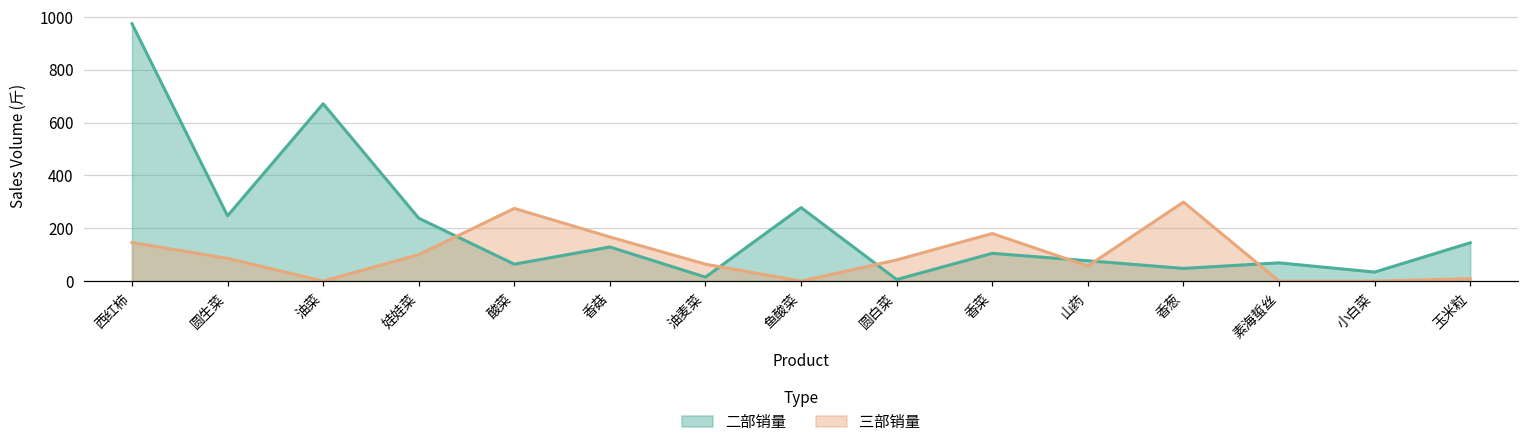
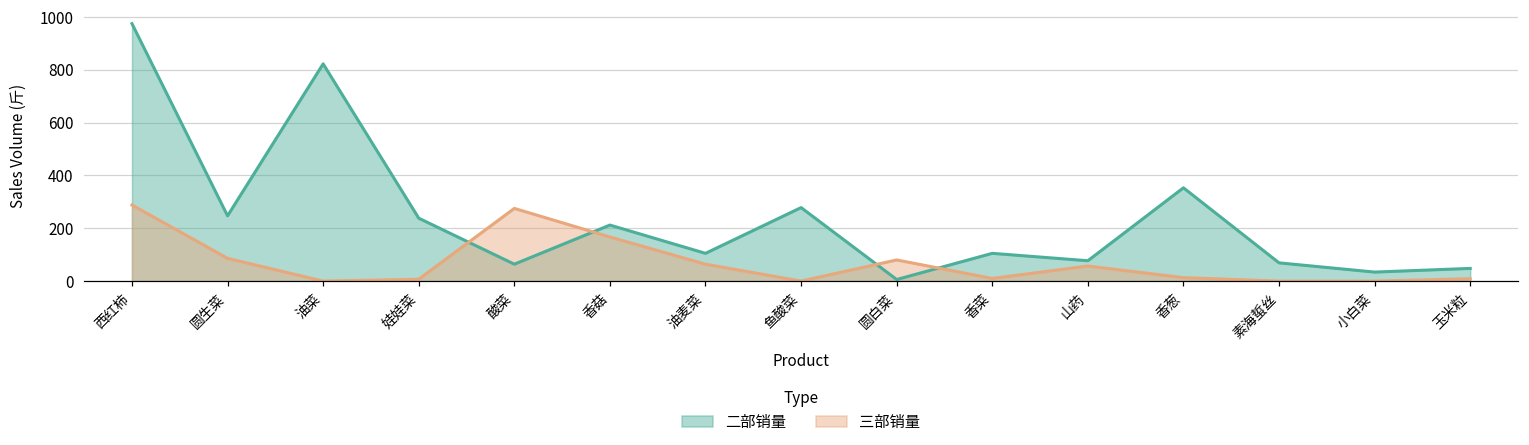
三部销量, 西红柿: 150 -> 290
二部销量, 油菜: 670 -> 820
三部销量, 娃娃菜: 100 -> 10
二部销量, 香菇: 130 -> 210
二部销量, 油麦菜: 20 -> 110
三部销量, 香菜: 180 -> 10
二部销量, 香葱: 50 -> 350
三部销量, 香葱: 300 -> 10
二部销量, 玉米粒: 150 -> 50
